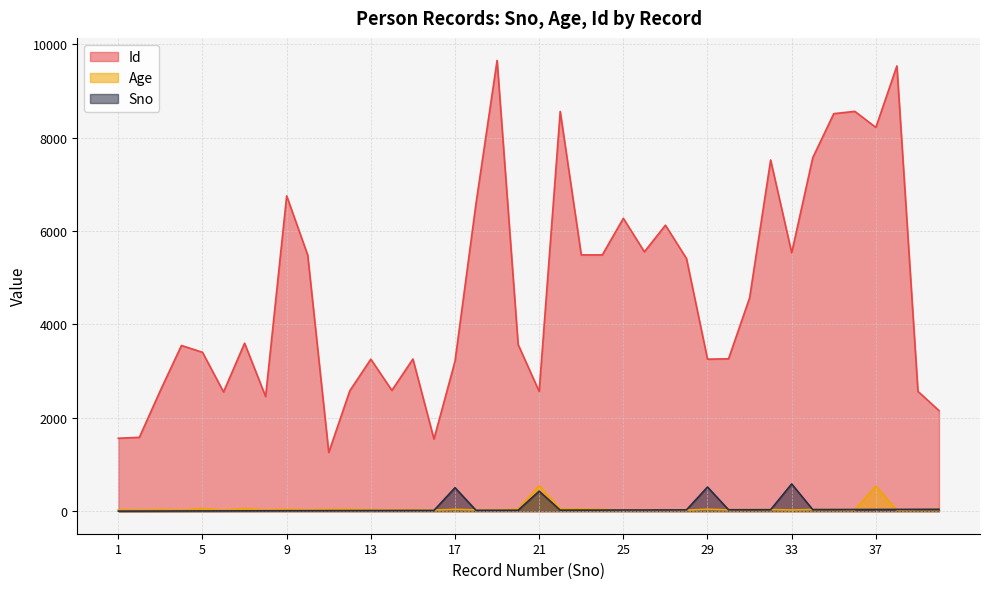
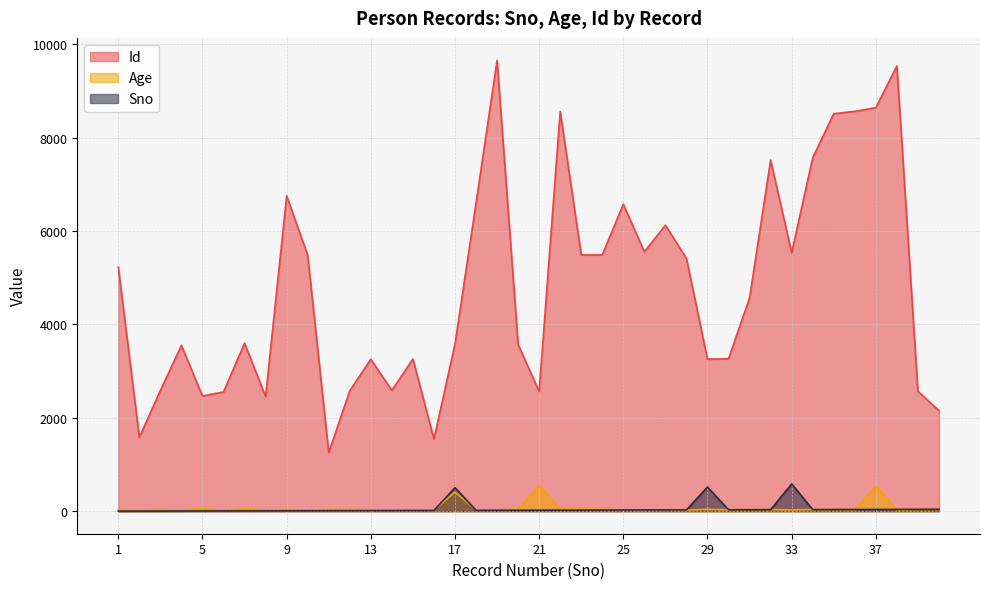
Id, 1: 1600 -> 5200
Id, 5: 3400 -> 2500
Id, 17: 3200 -> 3600
Age, 17: 0 -> 400
Sno, 21: 400 -> 0
Id, 25: 6300 -> 6600
Id, 37: 8200 -> 8600
